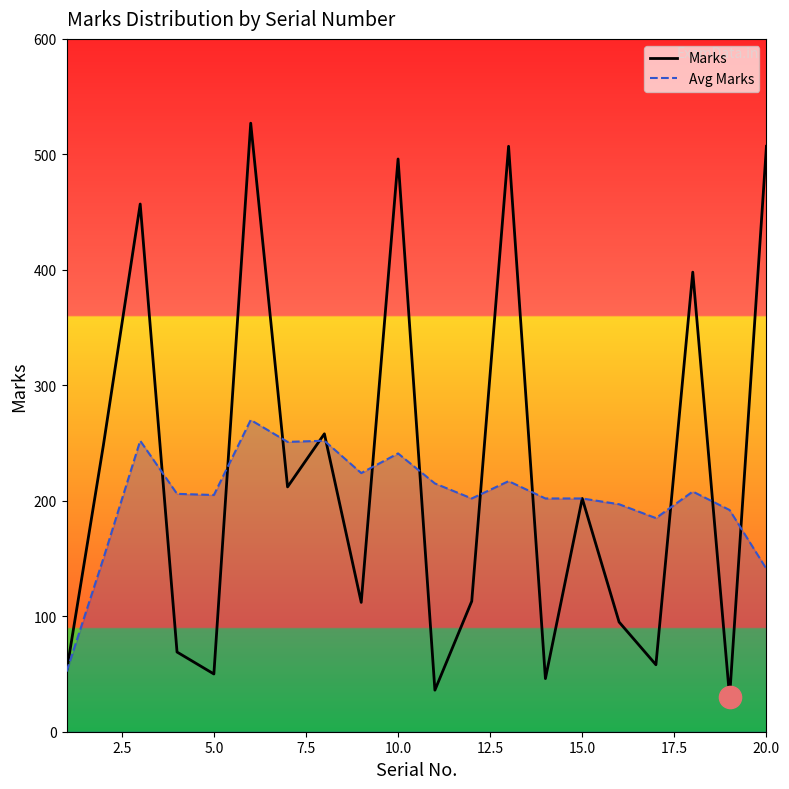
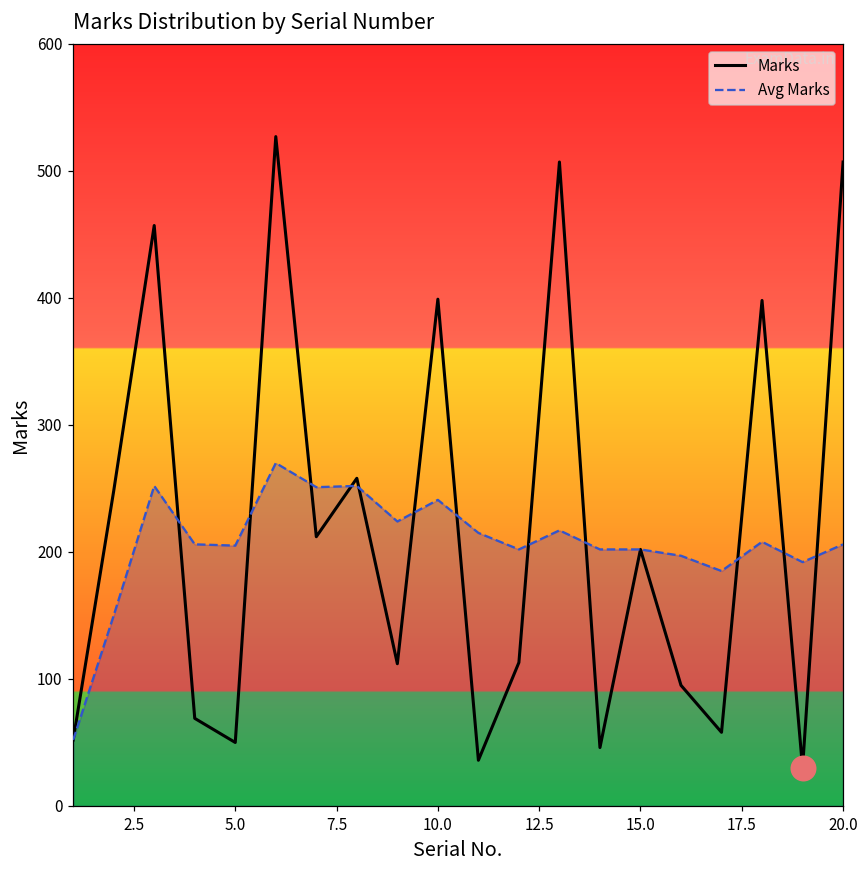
Marks, 10.0: 496 -> 399
Avg Marks, 20.0: 141 -> 206
